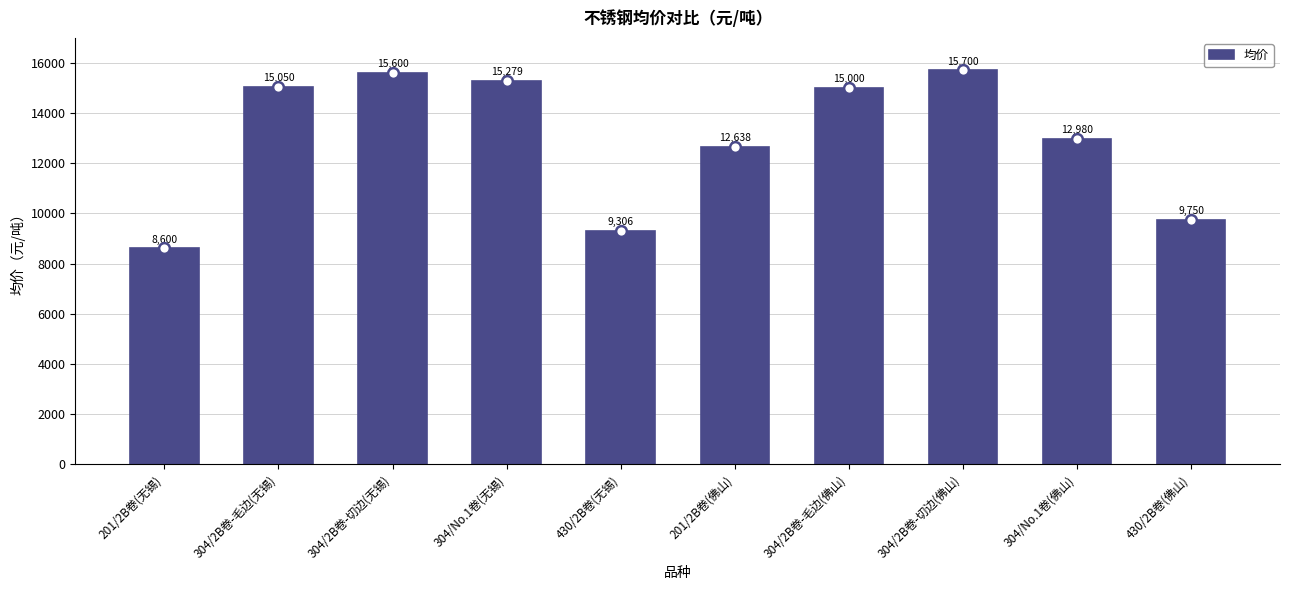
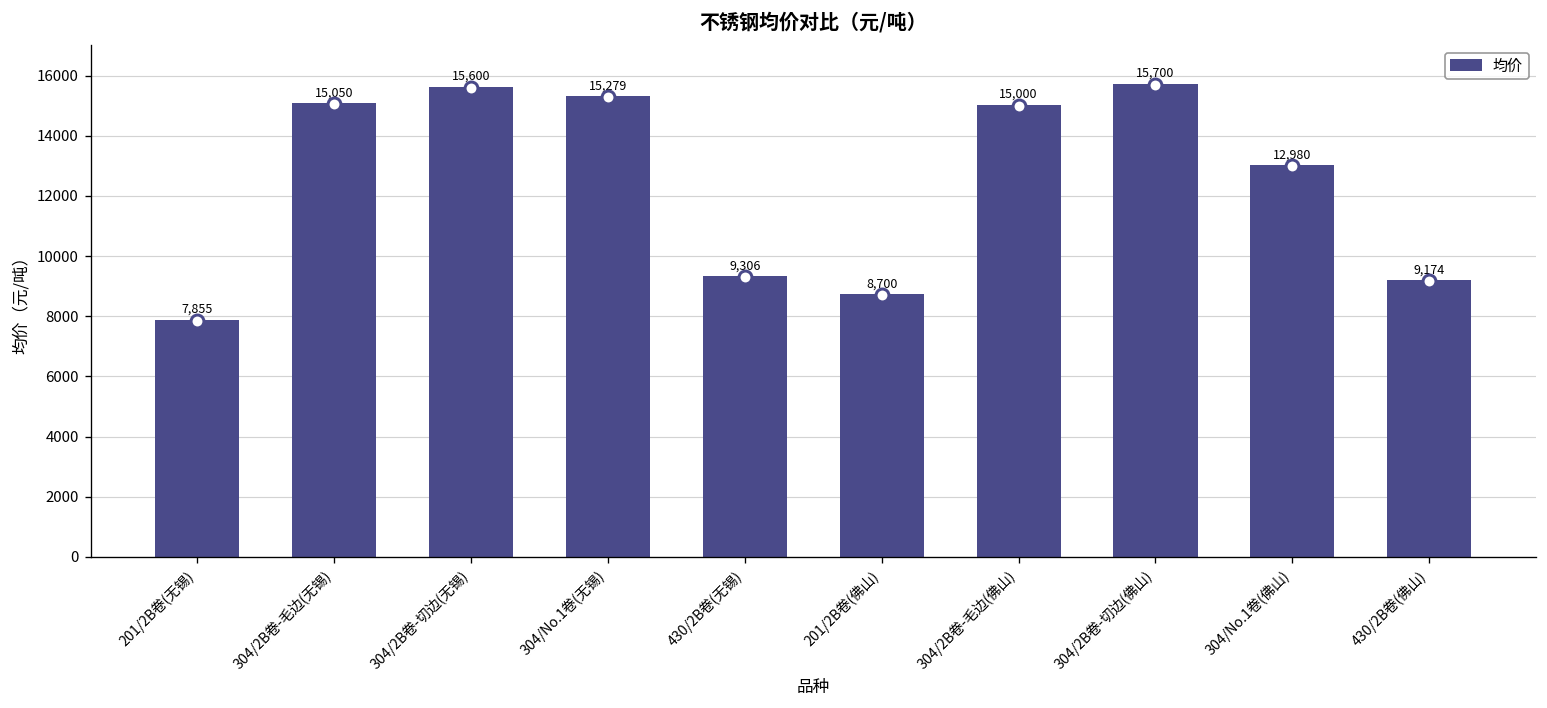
201/2B卷(无锡): 8,600 -> 7,855
201/2B卷(佛山): 12,638 -> 8,700
430/2B卷(佛山): 9,750 -> 9,174
